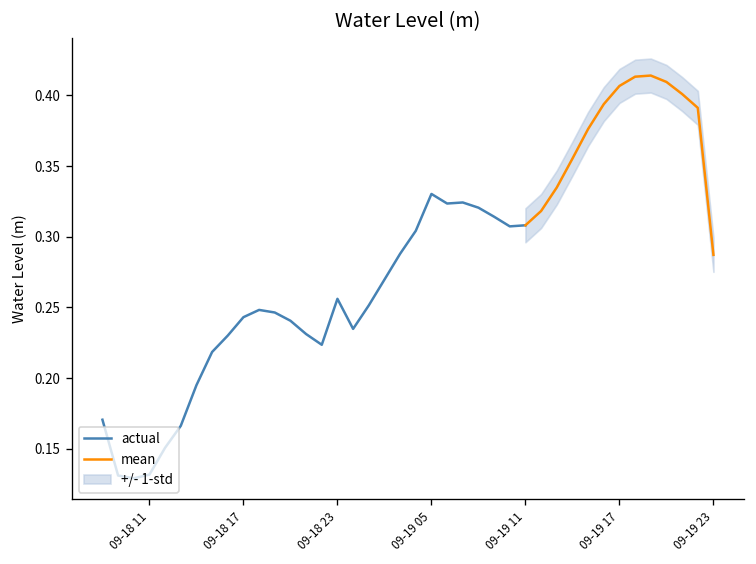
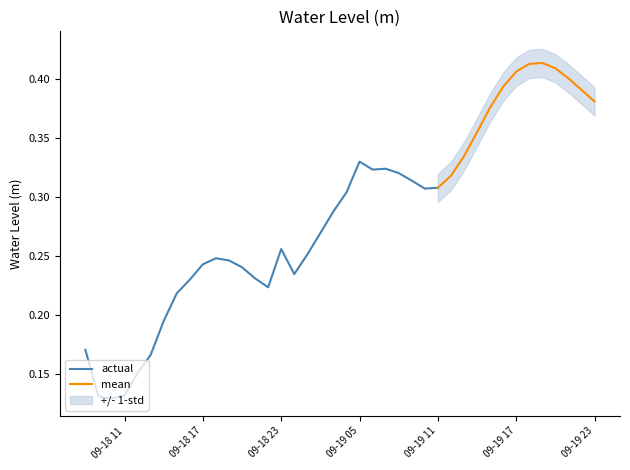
mean, 09-19 23: 0.287 -> 0.381
